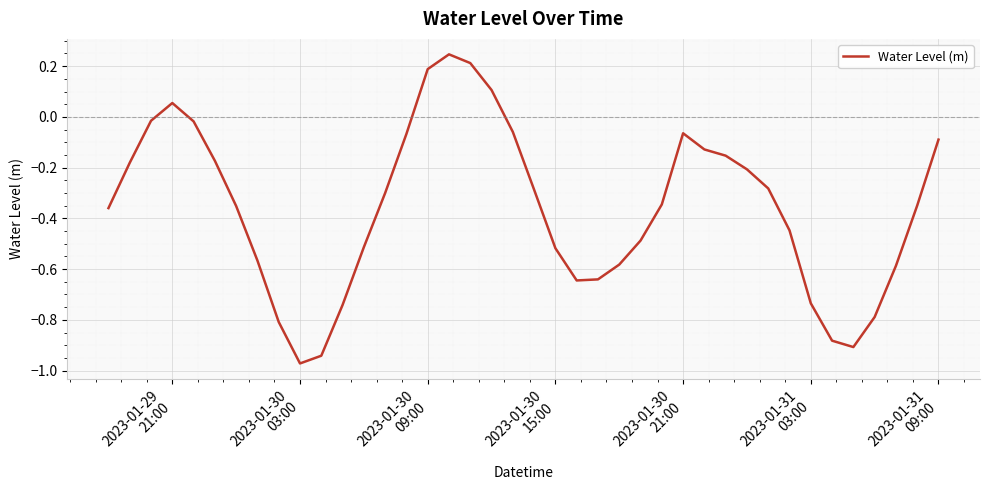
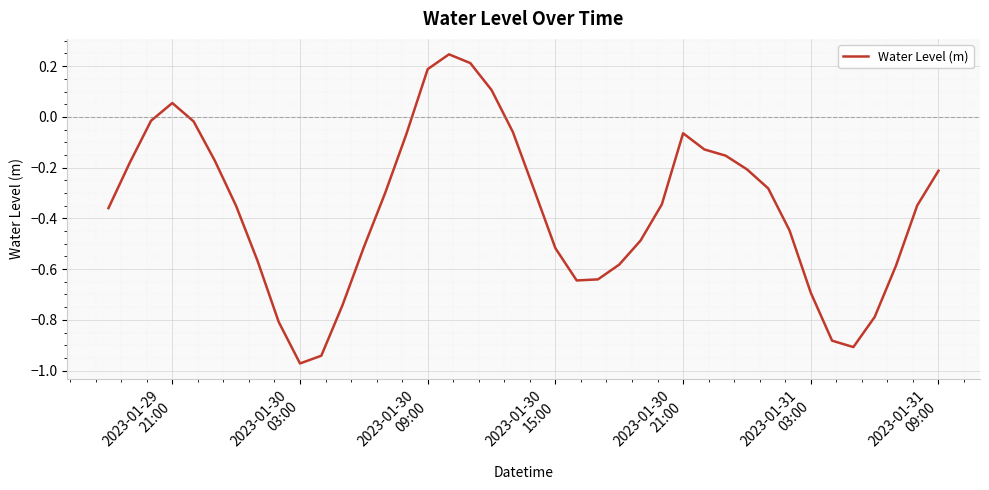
2023-01-31 03:00: -0.73 -> -0.69
2023-01-31 09:00: -0.09 -> -0.21
